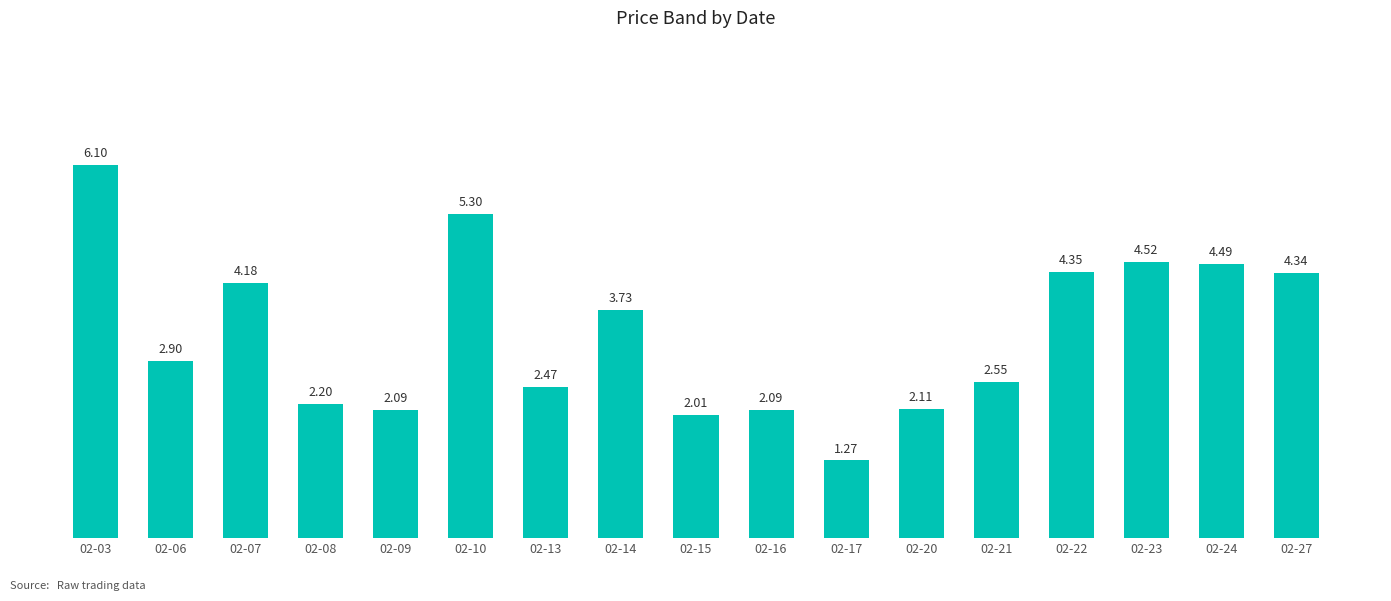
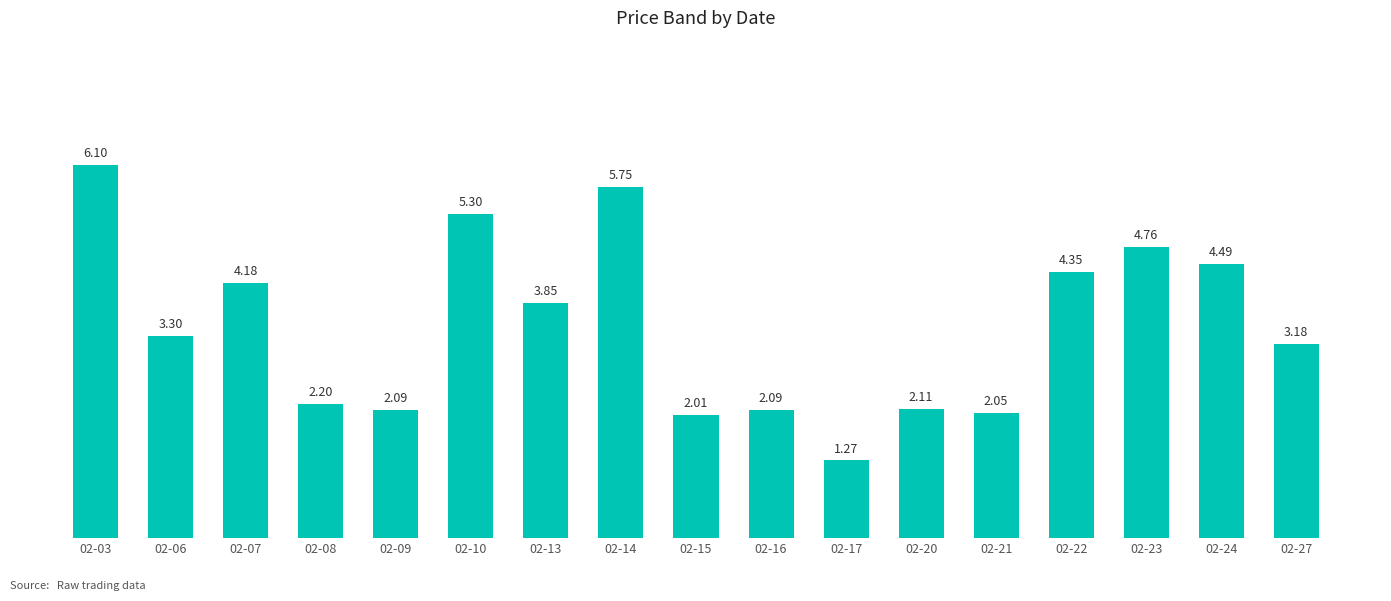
02-06: 2.90 -> 3.30
02-13: 2.47 -> 3.85
02-14: 3.73 -> 5.75
02-21: 2.55 -> 2.05
02-23: 4.52 -> 4.76
02-27: 4.34 -> 3.18
